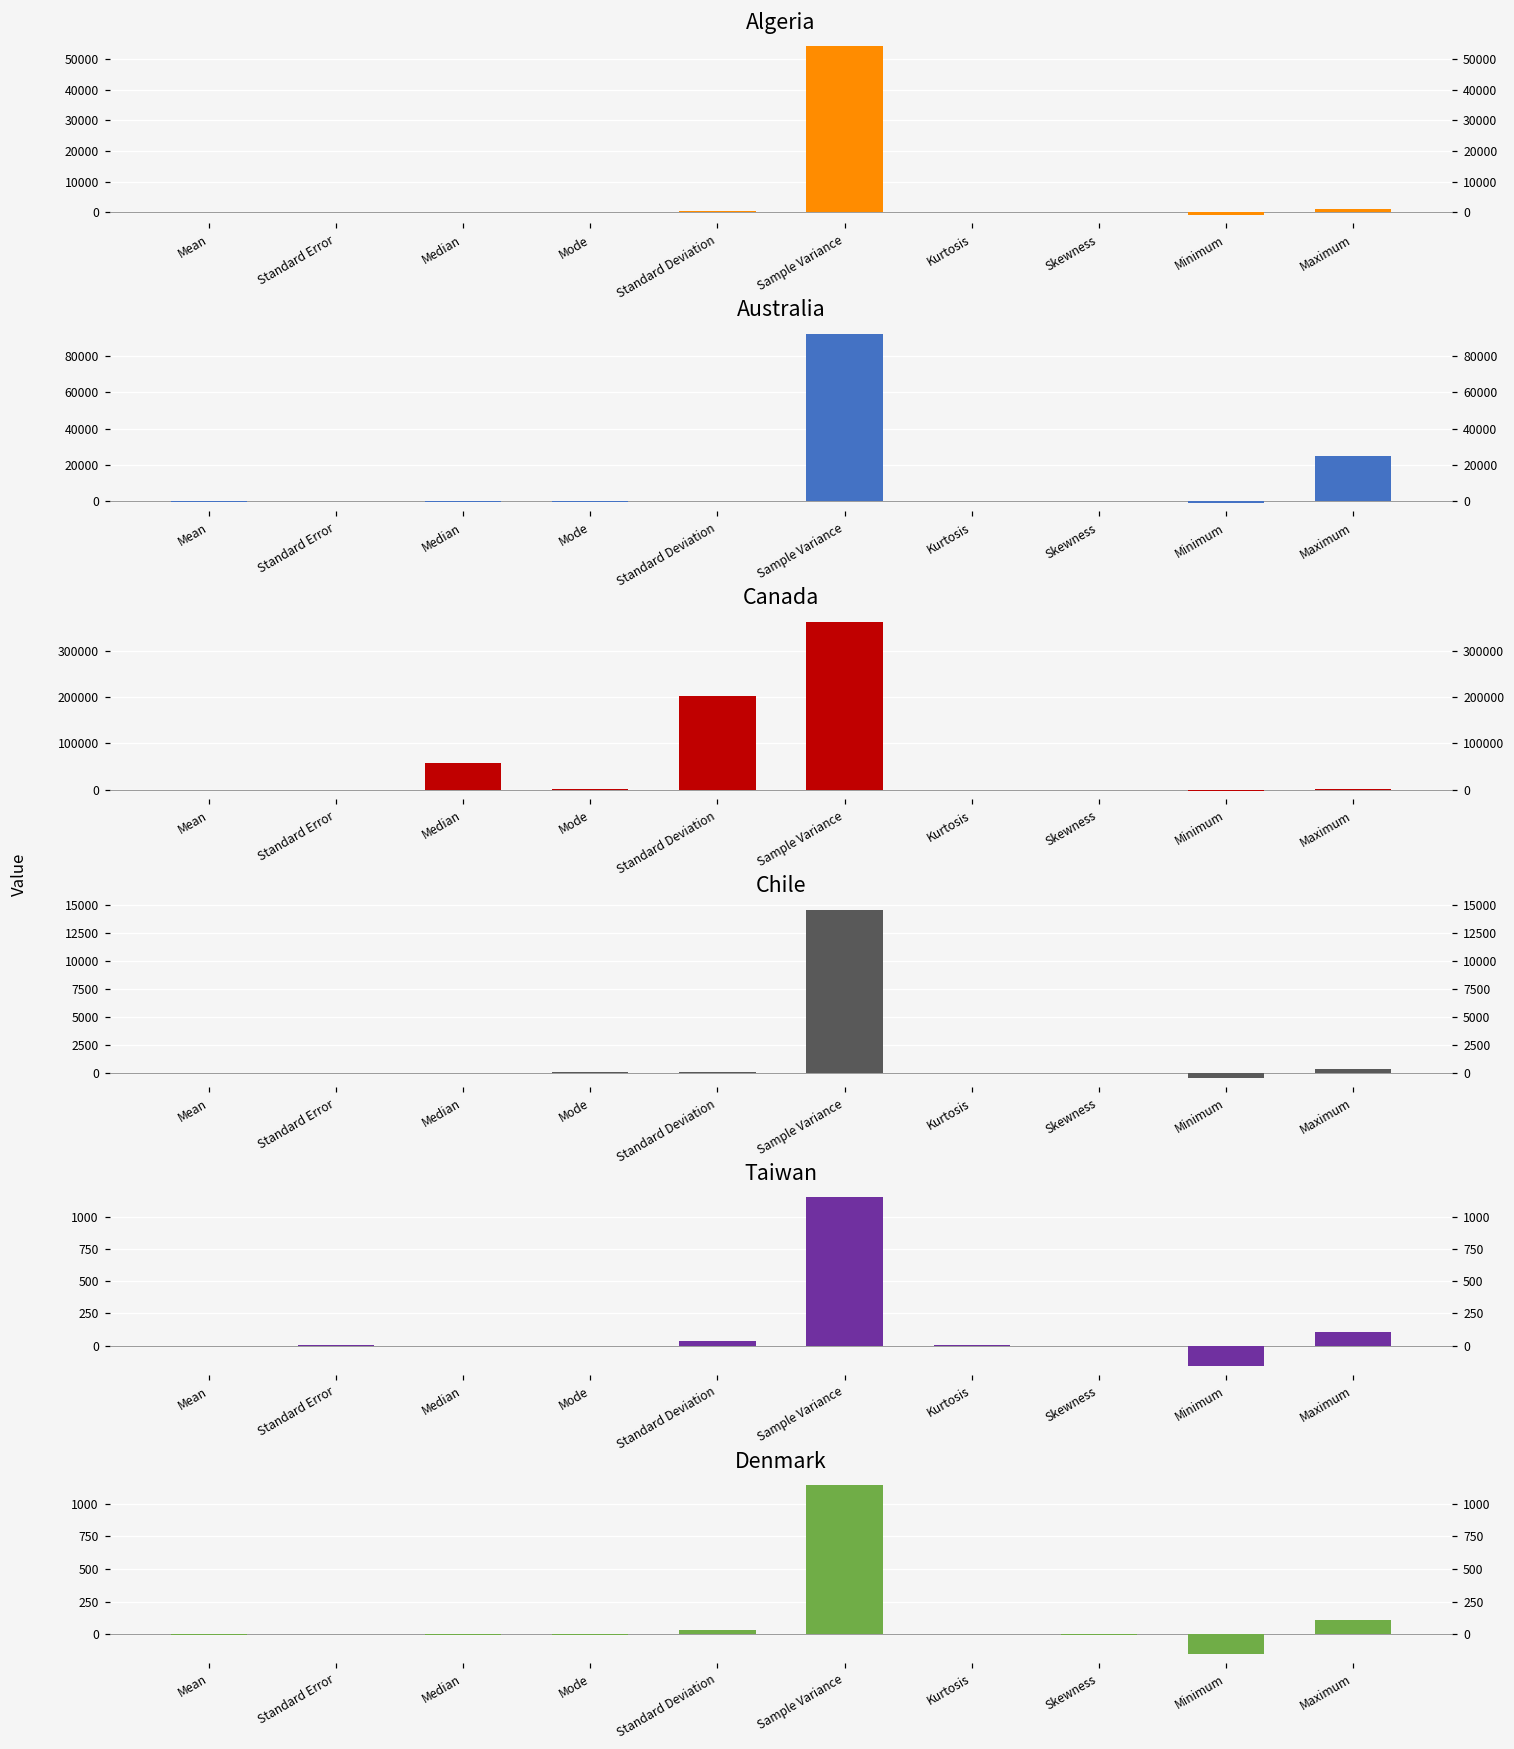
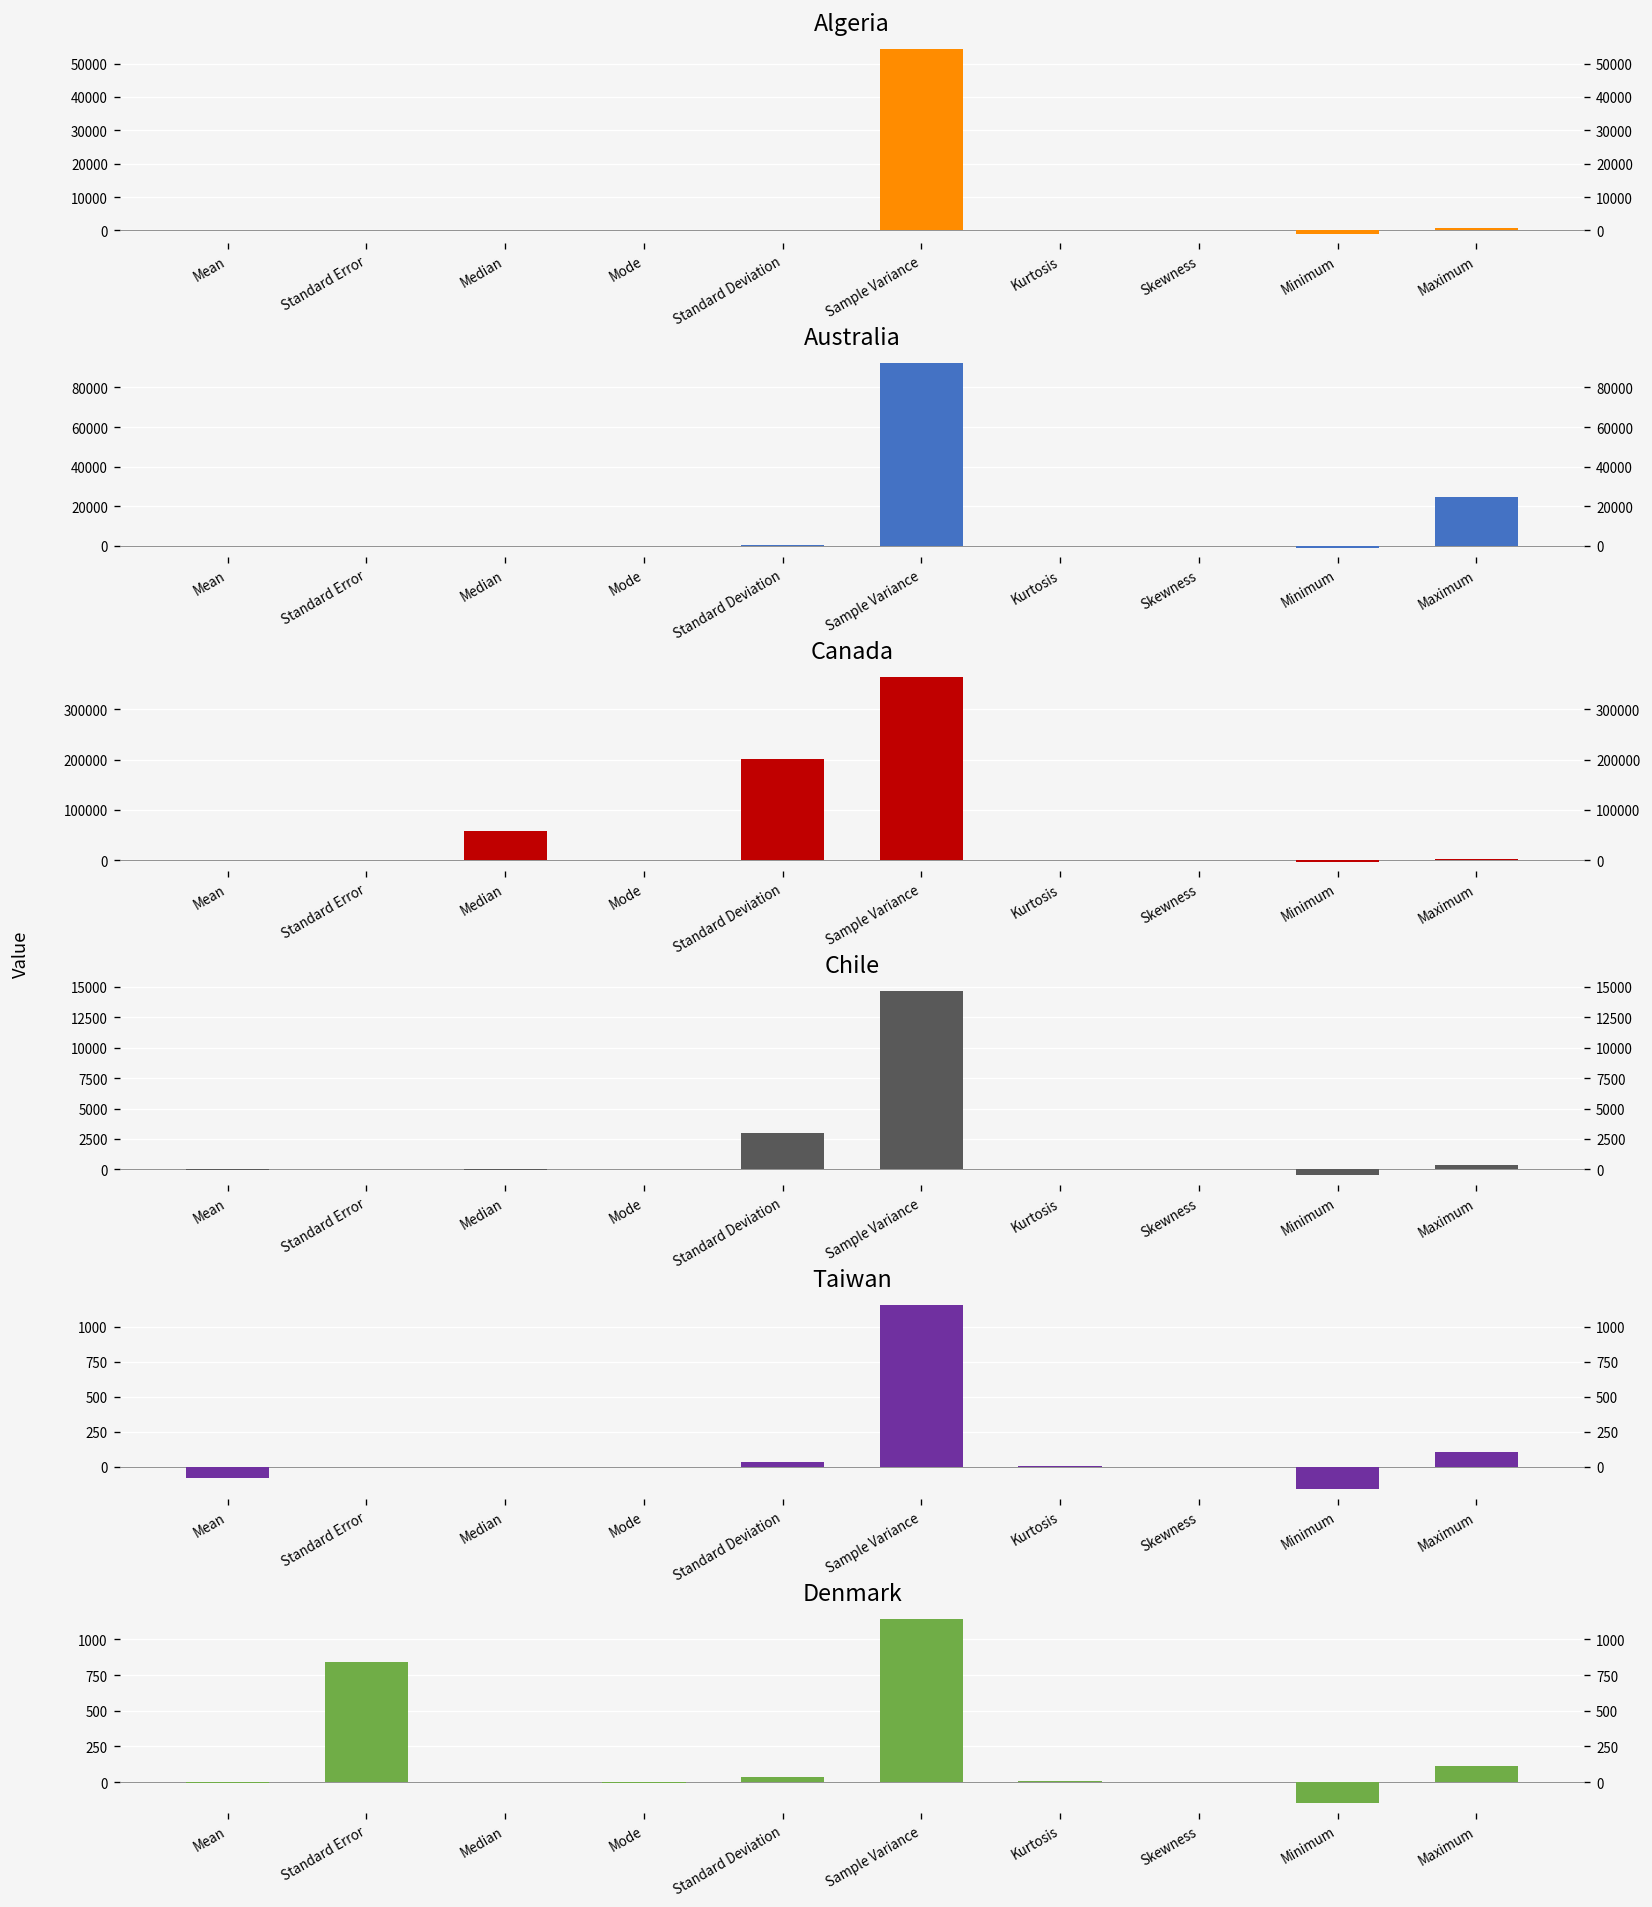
Chile, Standard Deviation: 100 -> 3000
Taiwan, Mean: -10 -> -80
Denmark, Standard Error: 0 -> 840
